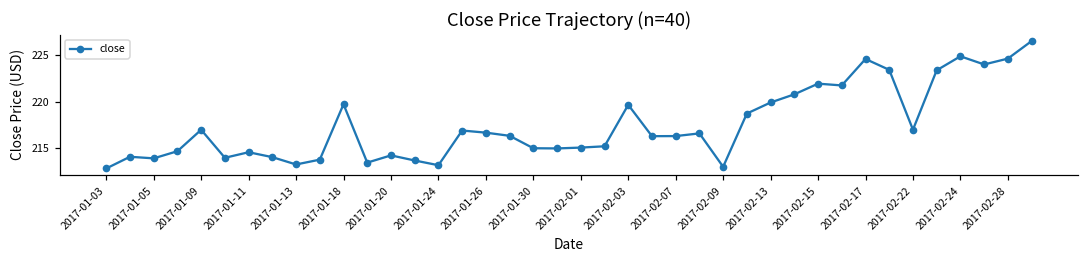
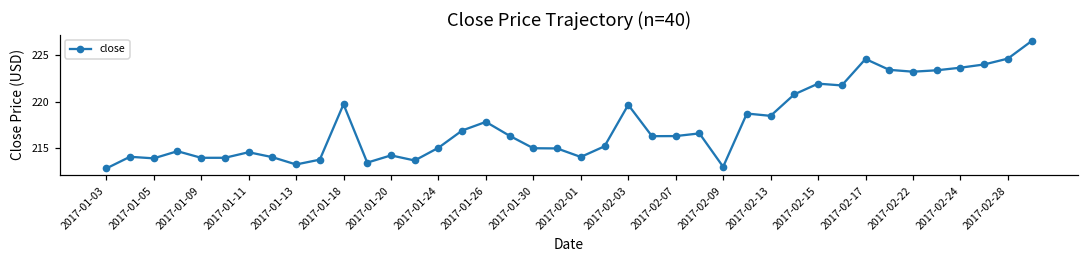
2017-01-09: 217 -> 214
2017-01-24: 213 -> 215
2017-01-26: 217 -> 218
2017-02-01: 215 -> 214
2017-02-13: 220 -> 218
2017-02-22: 217 -> 223
2017-02-24: 225 -> 224
